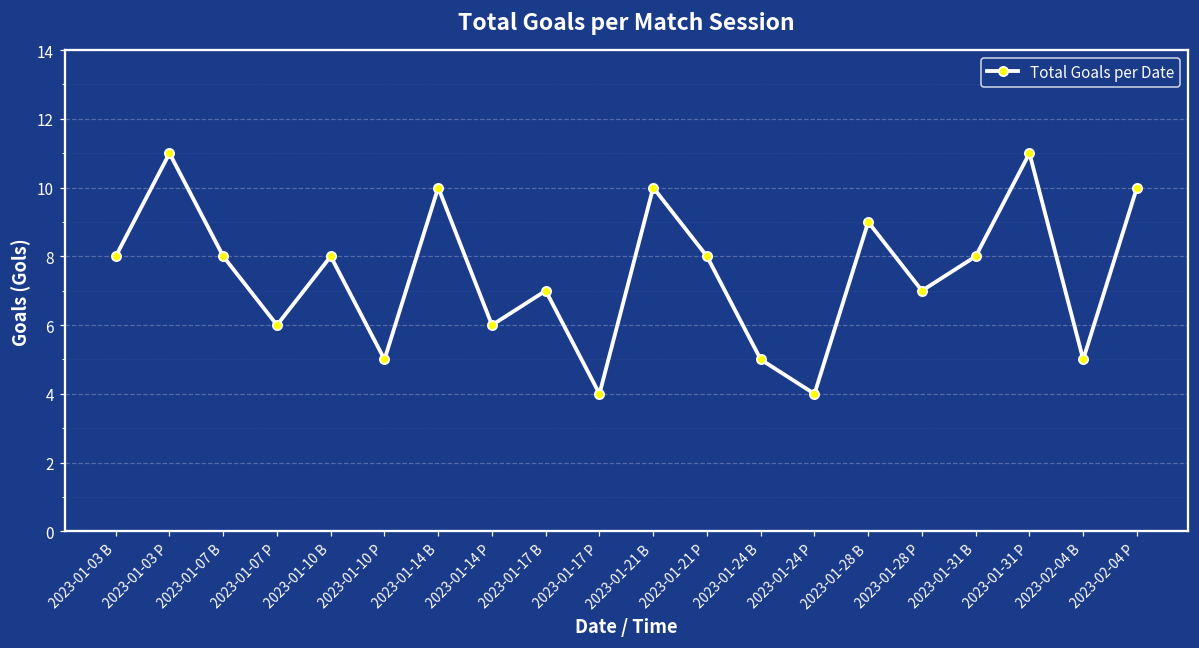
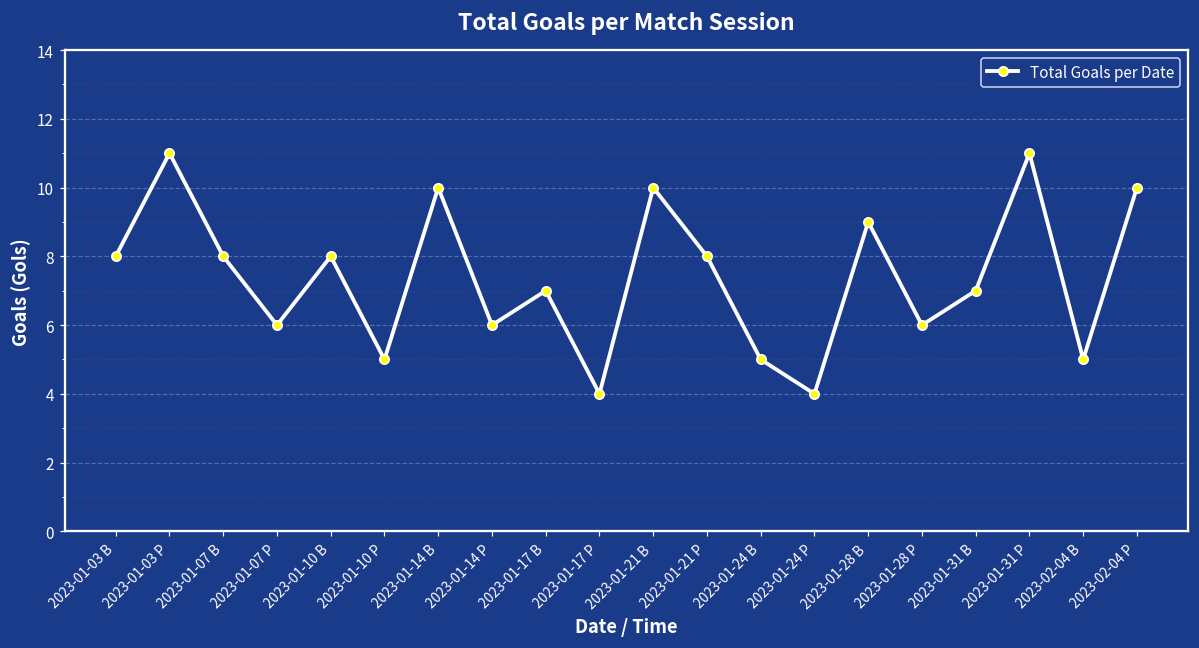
2023-01-28 P: 7 -> 6
2023-01-31 B: 8 -> 7
